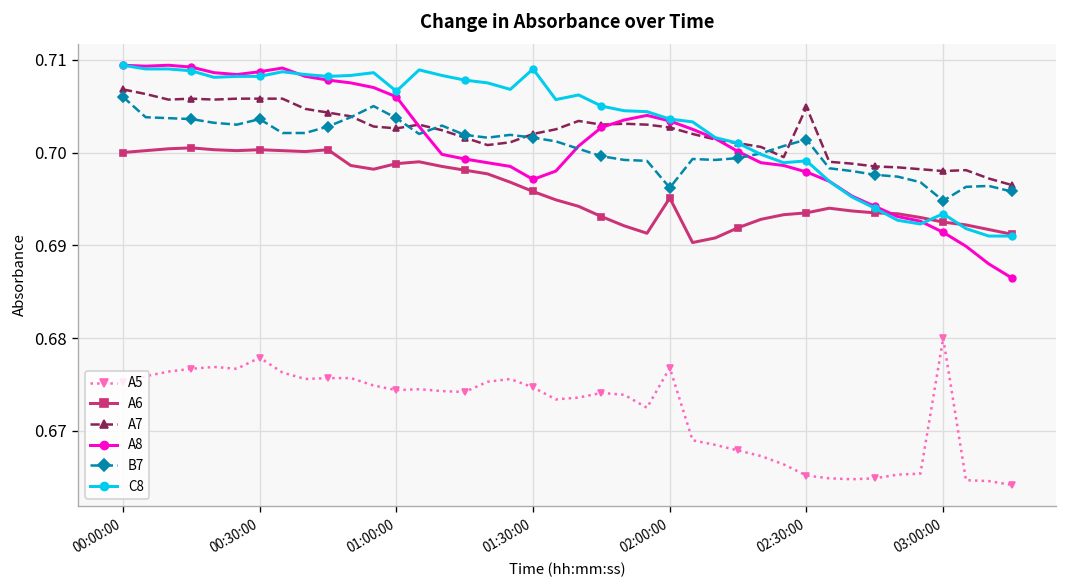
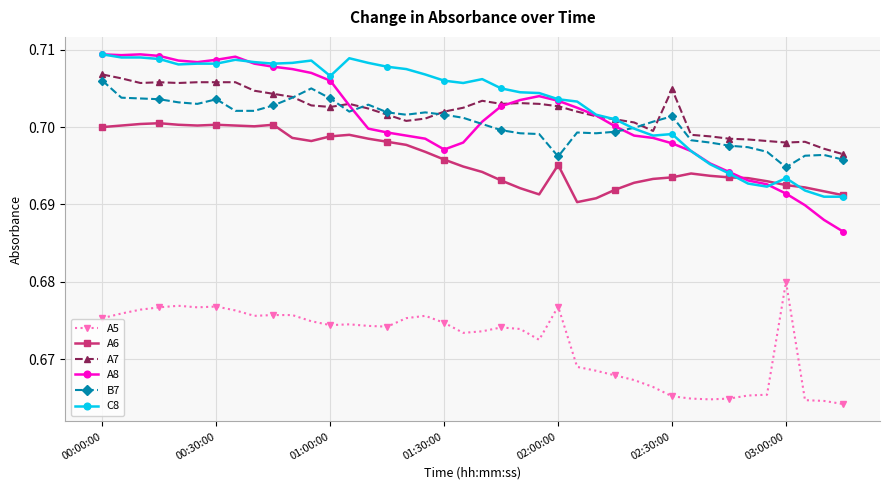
A5, 00:30:00: 0.678 -> 0.677
C8, 01:30:00: 0.709 -> 0.706
